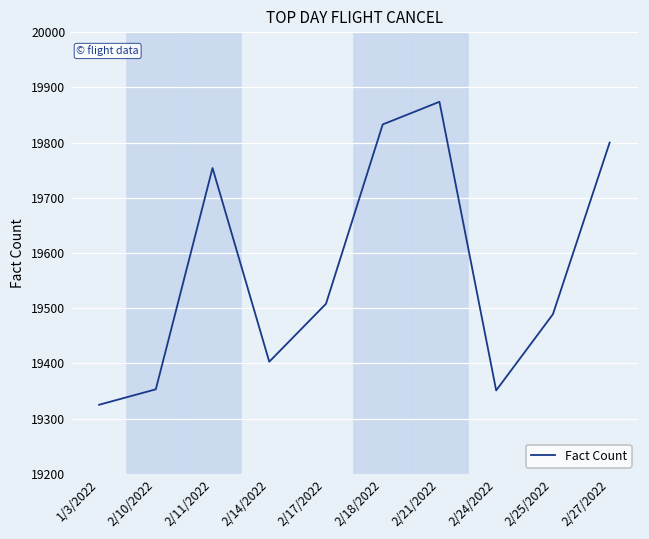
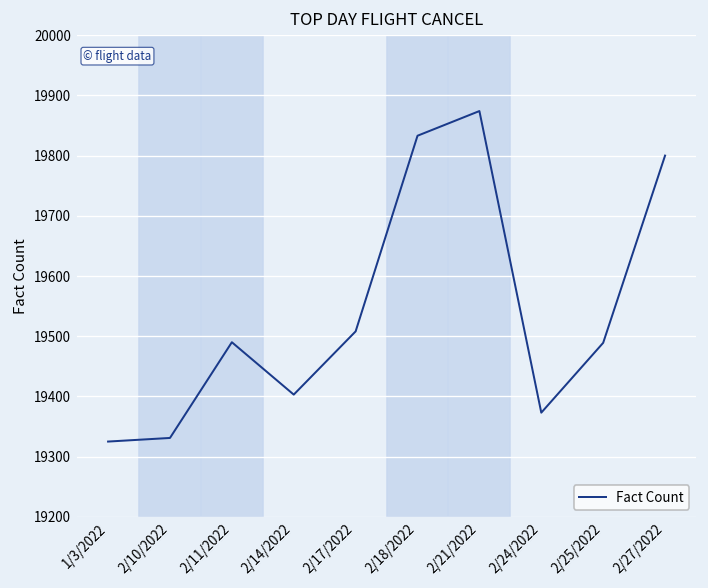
2/10/2022: 19350 -> 19330
2/11/2022: 19750 -> 19490
2/24/2022: 19350 -> 19370
